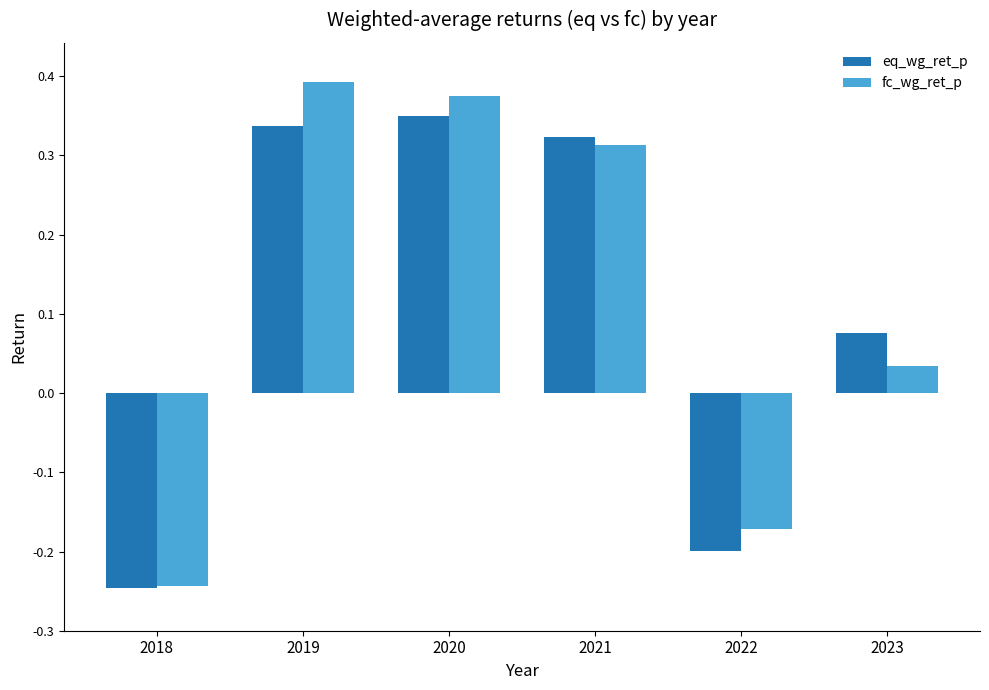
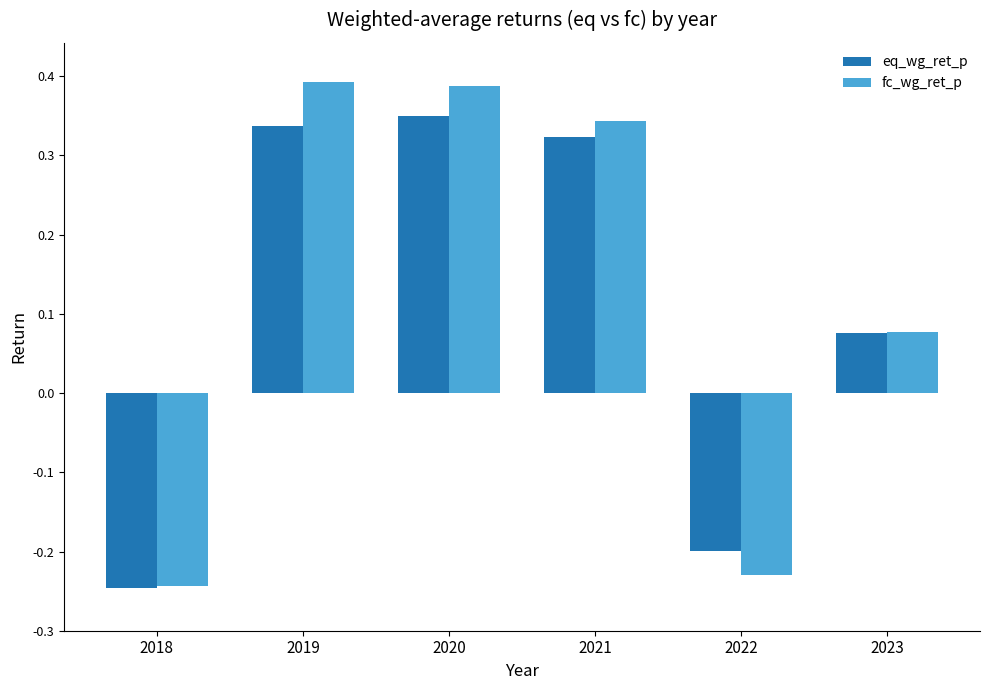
fc_wg_ret_p, 2020: 0.38 -> 0.39
fc_wg_ret_p, 2021: 0.31 -> 0.34
fc_wg_ret_p, 2022: -0.17 -> -0.23
fc_wg_ret_p, 2023: 0.03 -> 0.08
